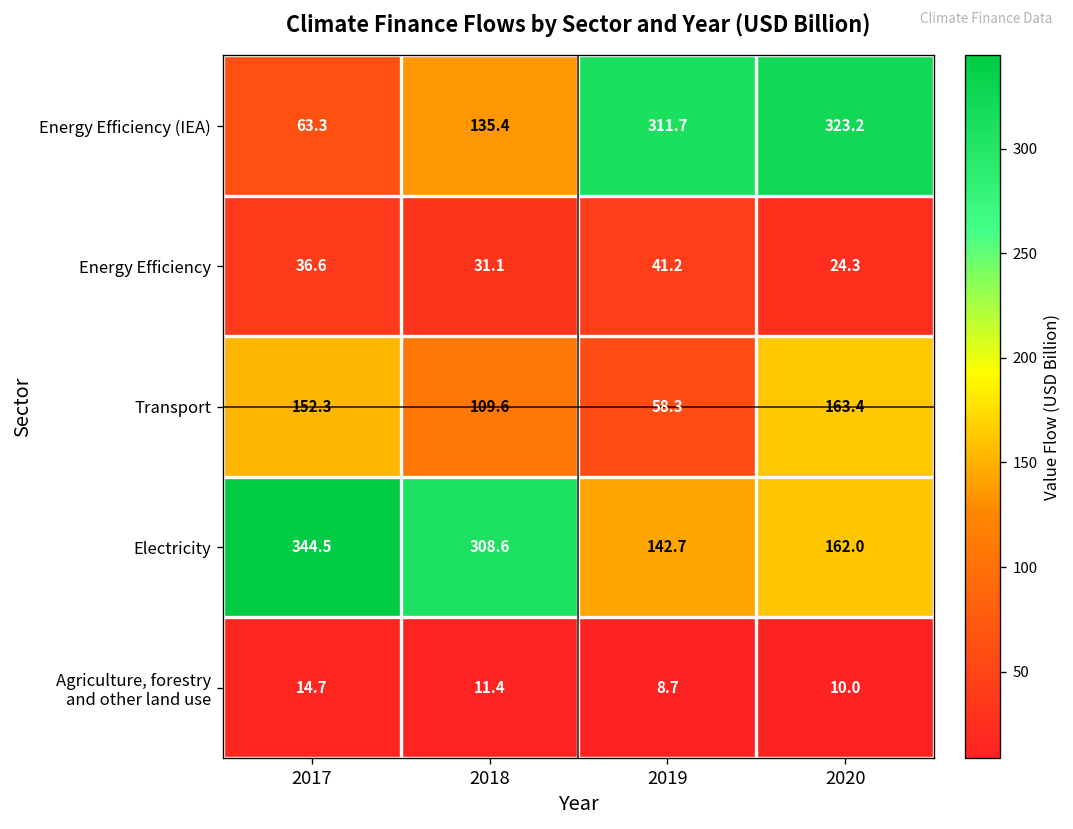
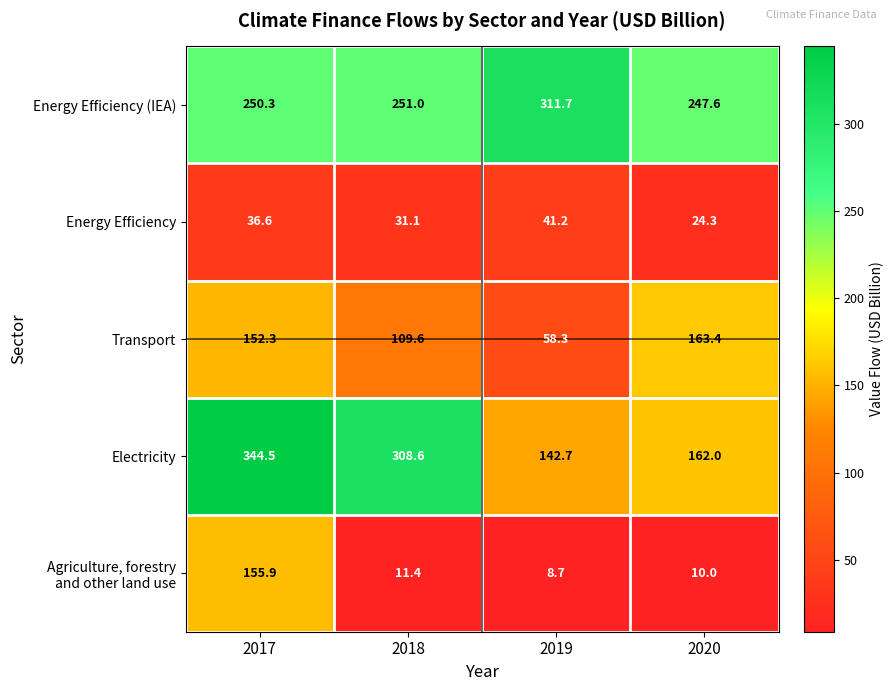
Energy Efficiency (IEA), 2017: 63.3 -> 250.3
Energy Efficiency (IEA), 2018: 135.4 -> 251.0
Energy Efficiency (IEA), 2020: 323.2 -> 247.6
Agriculture, forestry and other land use, 2017: 14.7 -> 155.9
